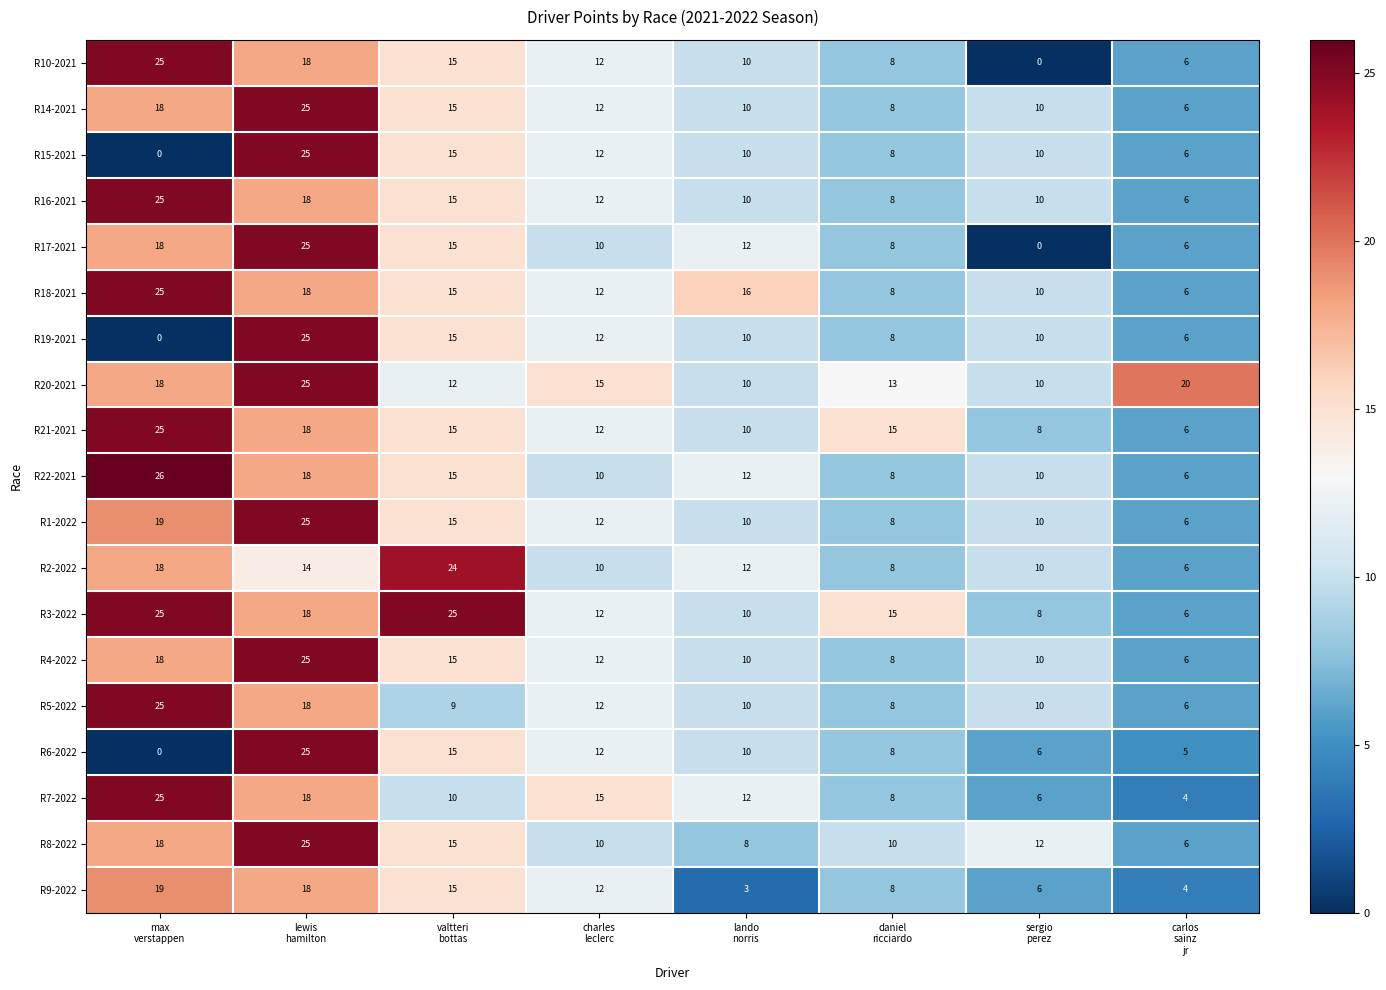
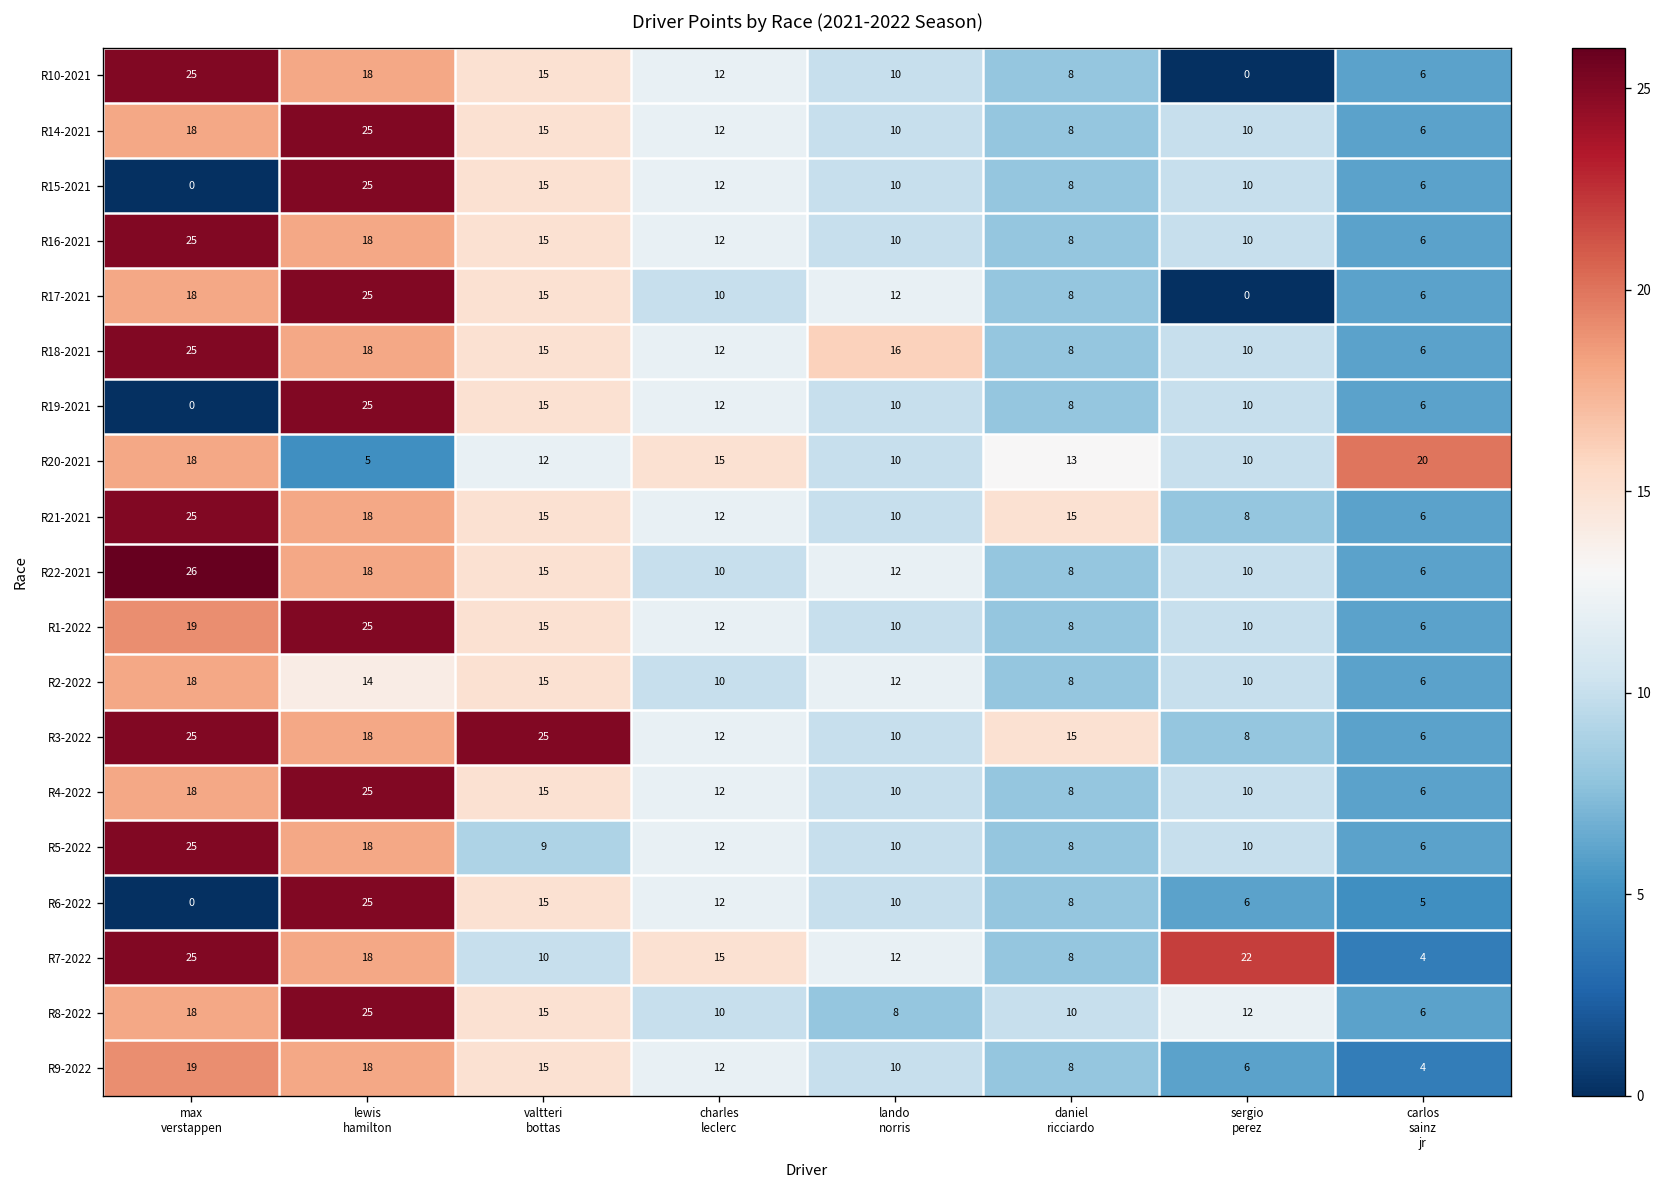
R20-2021, lewis hamilton: 25 -> 5
R2-2022, valtteri bottas: 24 -> 15
R7-2022, sergio perez: 6 -> 22
R9-2022, lando norris: 3 -> 10
